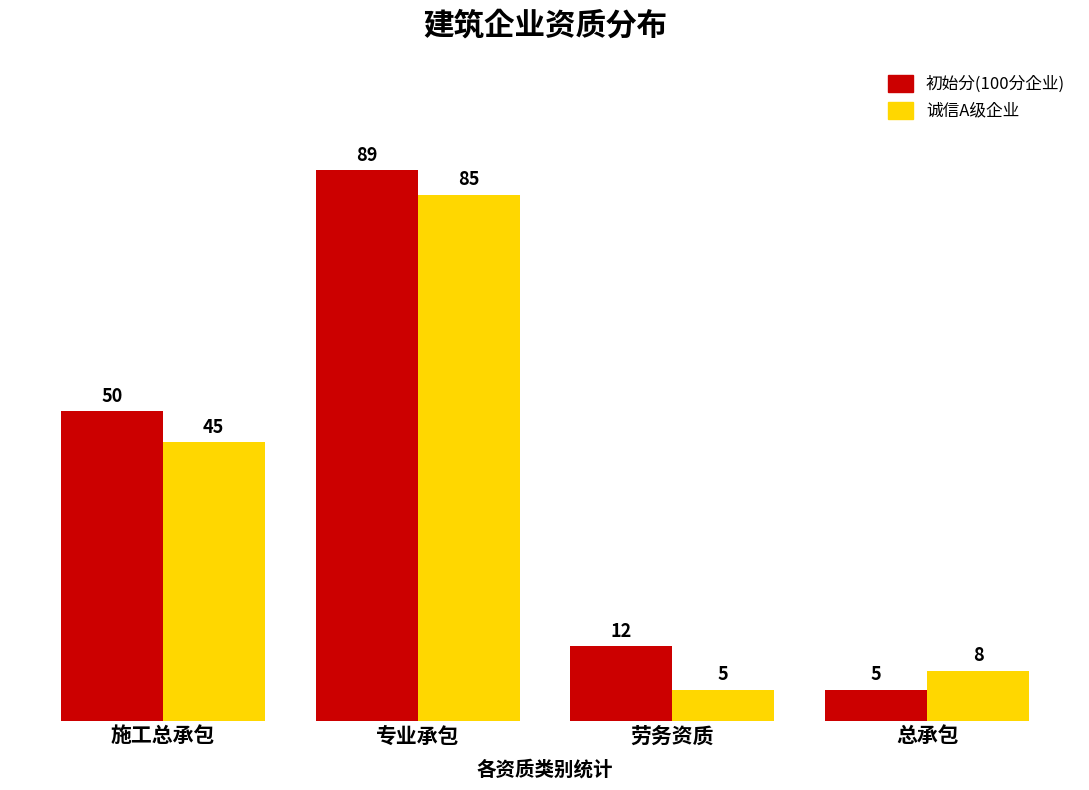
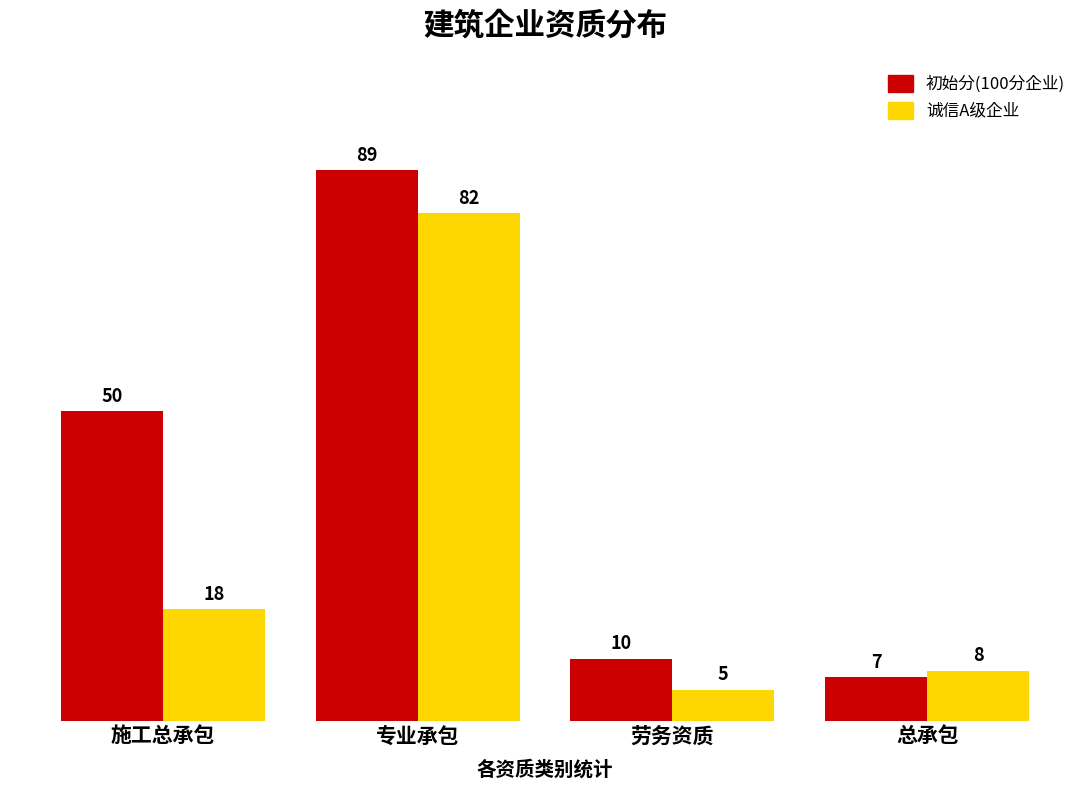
诚信A级企业, 施工总承包: 45 -> 18
诚信A级企业, 专业承包: 85 -> 82
初始分(100分企业), 劳务资质: 12 -> 10
初始分(100分企业), 总承包: 5 -> 7
